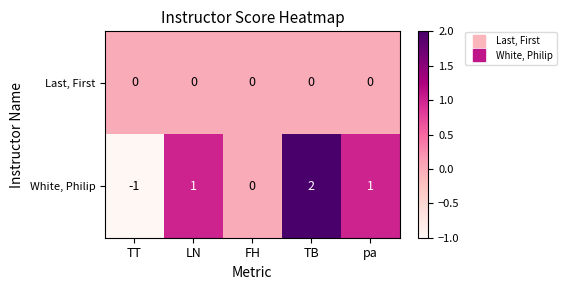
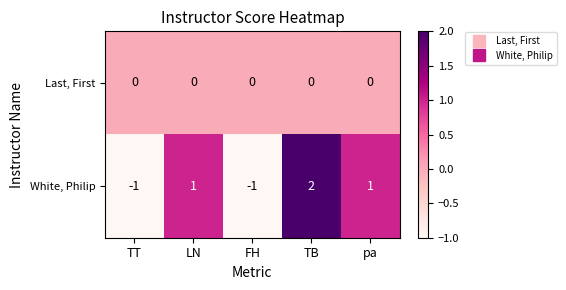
White, Philip, FH: 0 -> -1
